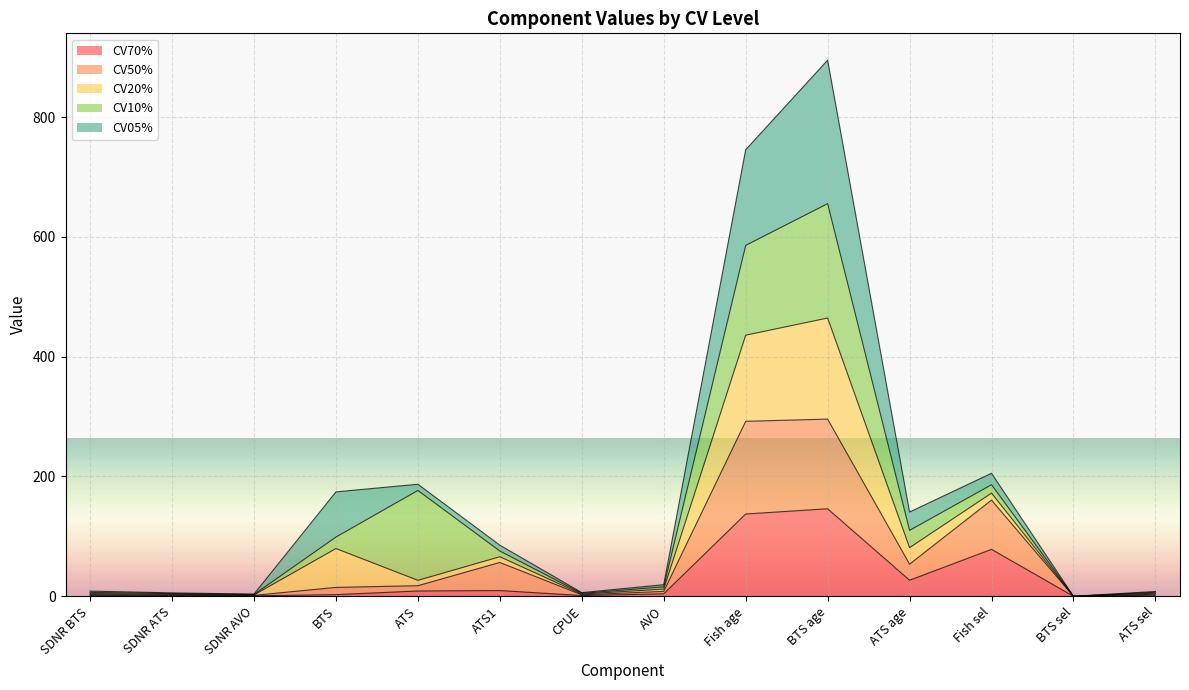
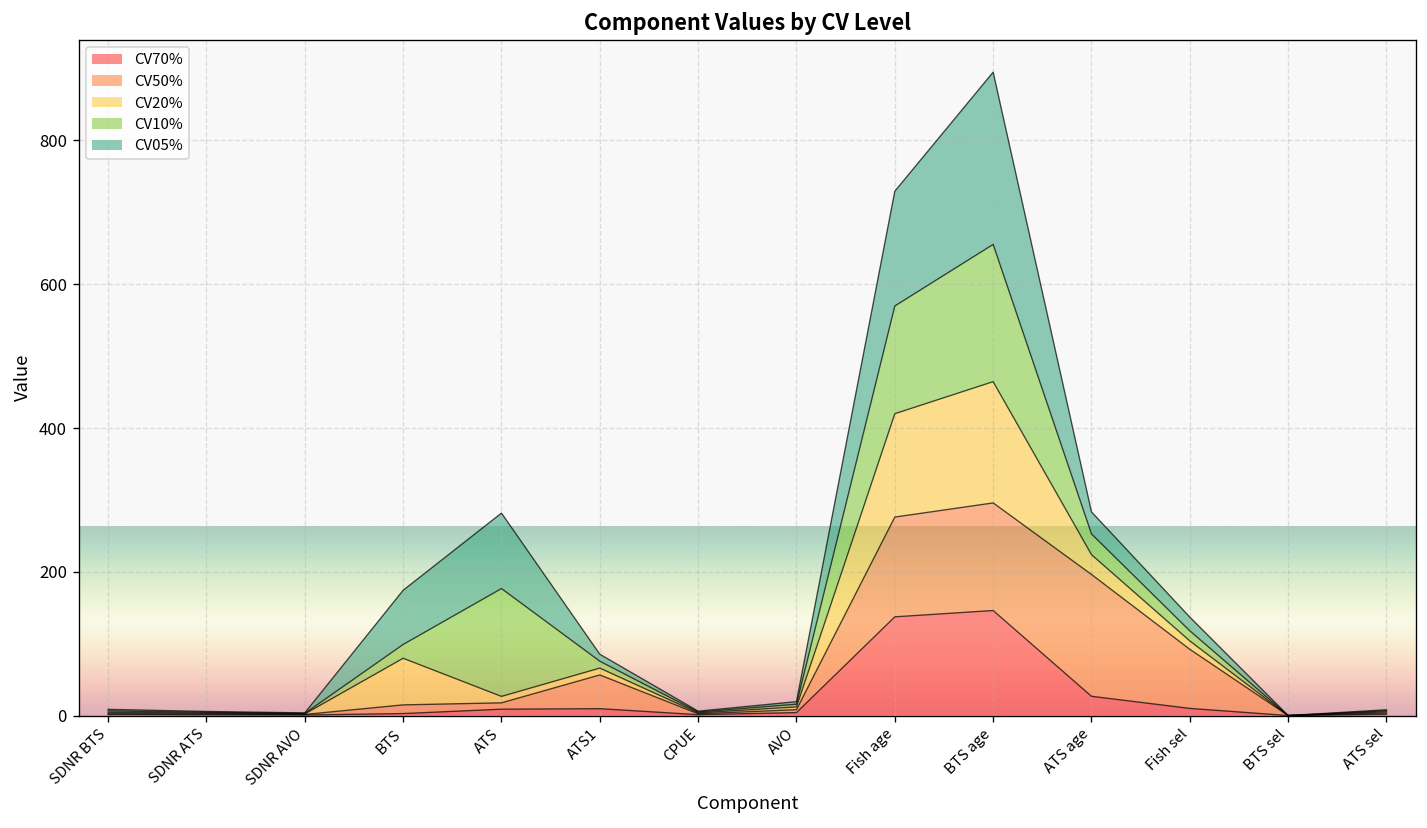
CV05%, ATS: 10 -> 100
CV50%, Fish age: 150 -> 140
CV50%, ATS age: 30 -> 170
CV70%, Fish sel: 80 -> 10
